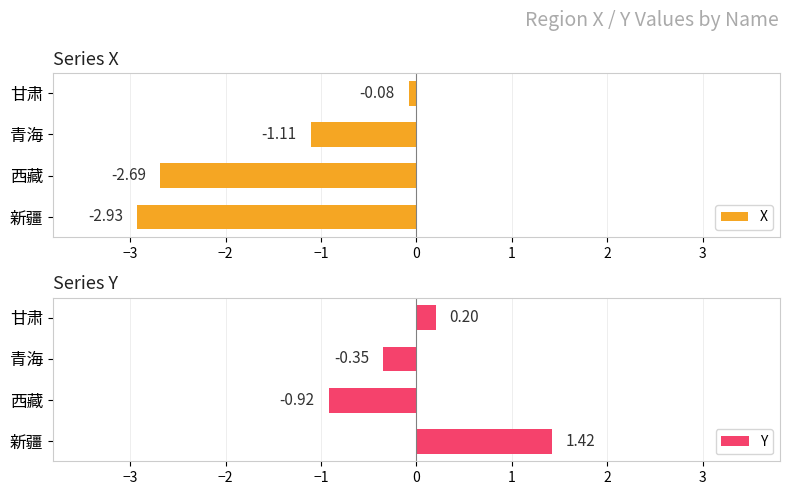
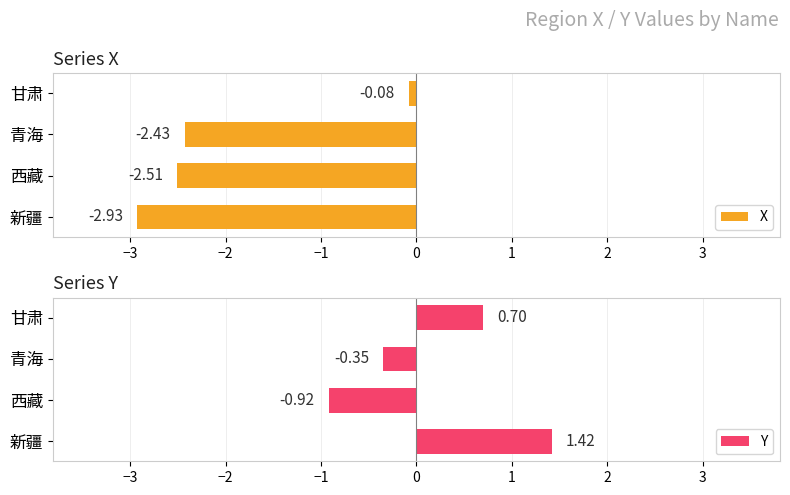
Series X, 青海: -1.11 -> -2.43
Series X, 西藏: -2.69 -> -2.51
Series Y, 甘肃: 0.20 -> 0.70
